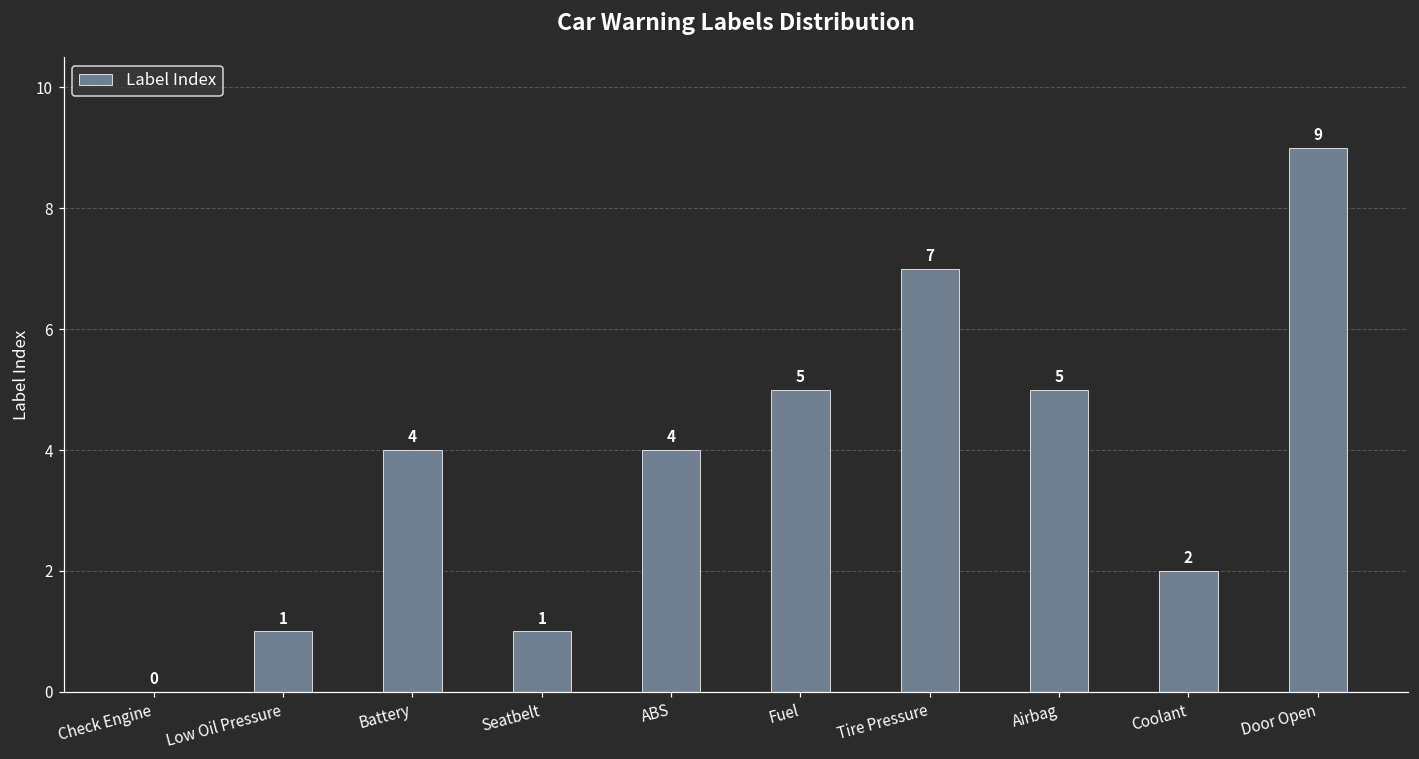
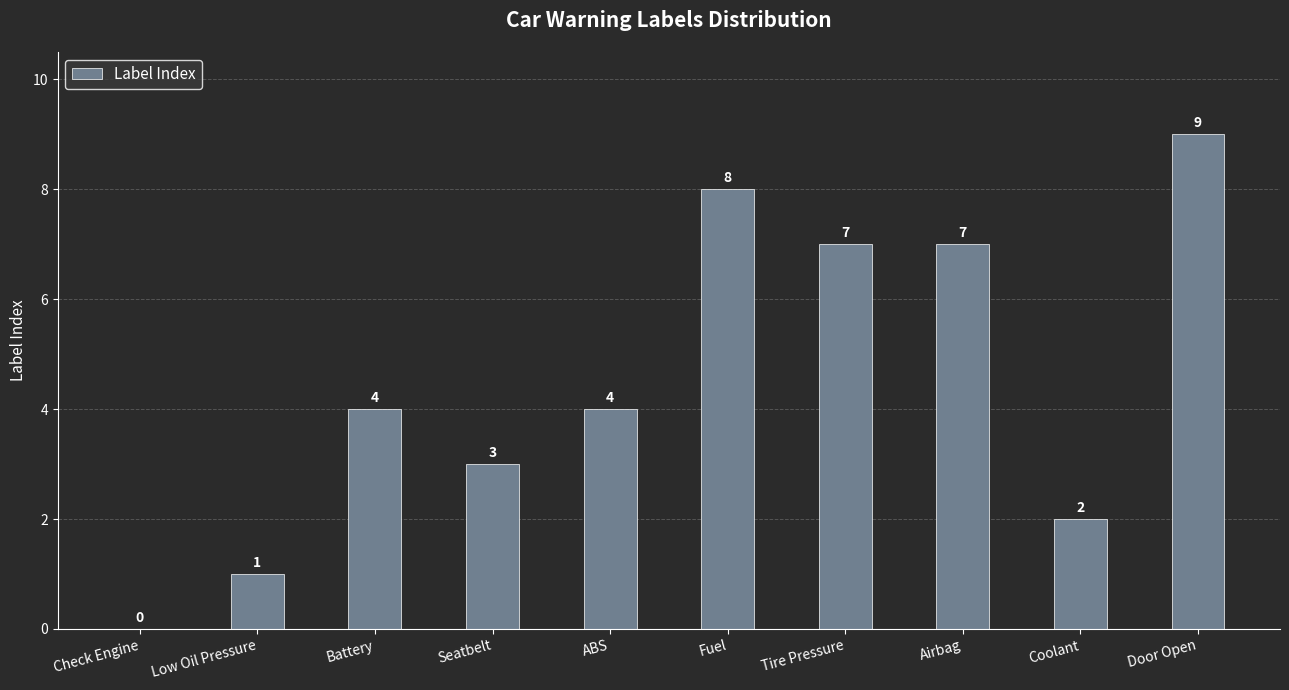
Seatbelt: 1 -> 3
Fuel: 5 -> 8
Airbag: 5 -> 7
